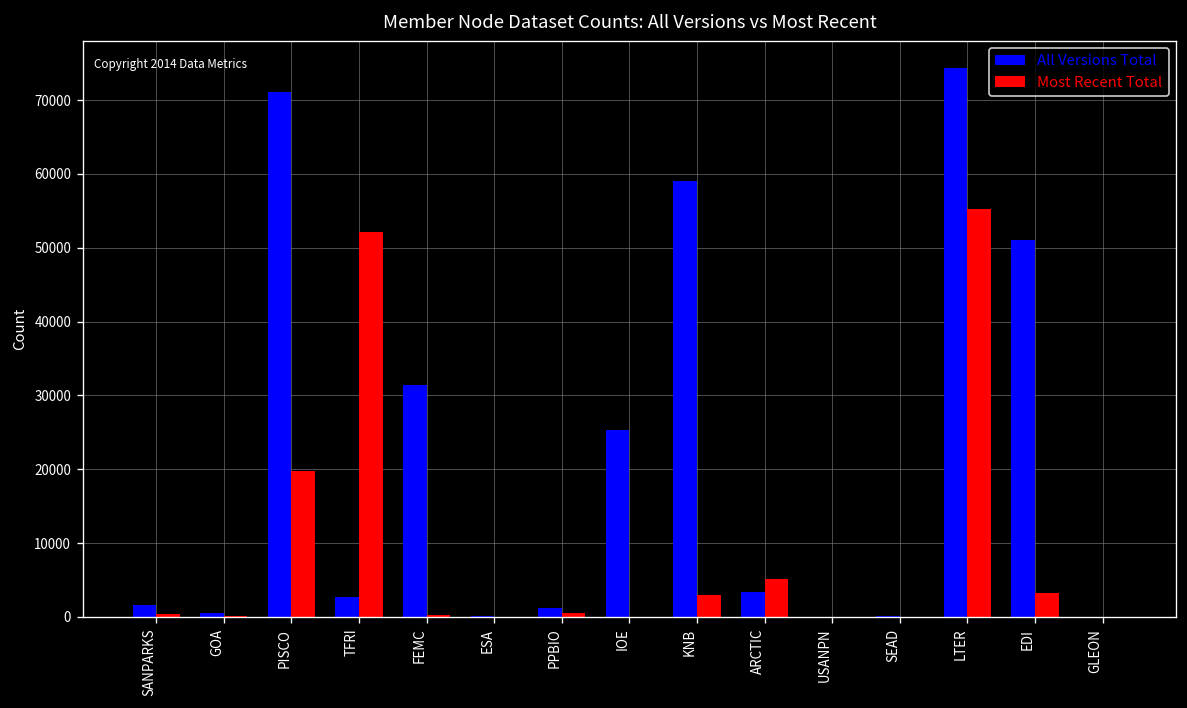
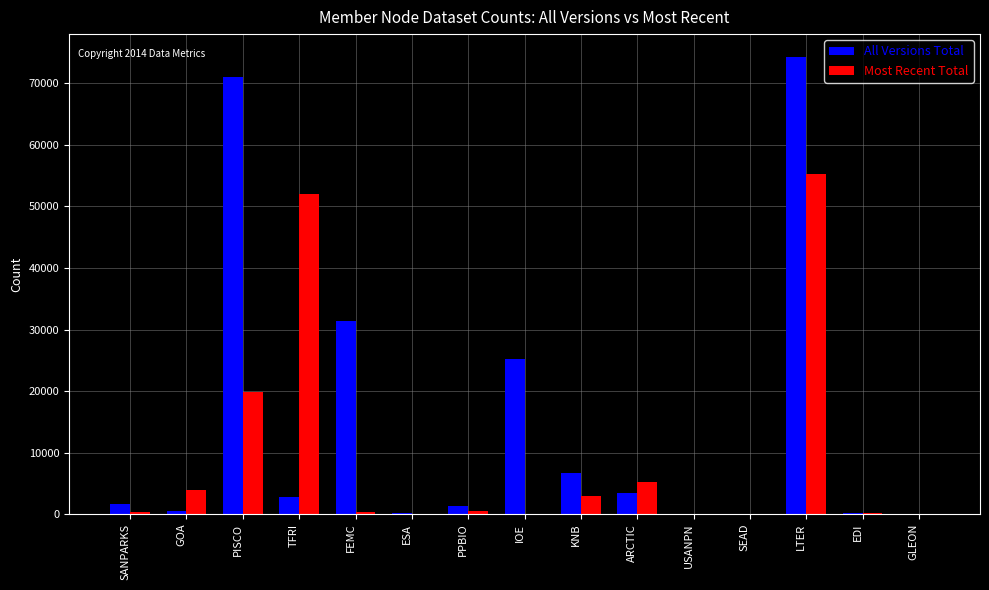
Most Recent Total, GOA: 0 -> 4000
All Versions Total, KNB: 59000 -> 7000
All Versions Total, EDI: 51000 -> 0
Most Recent Total, EDI: 3000 -> 0
